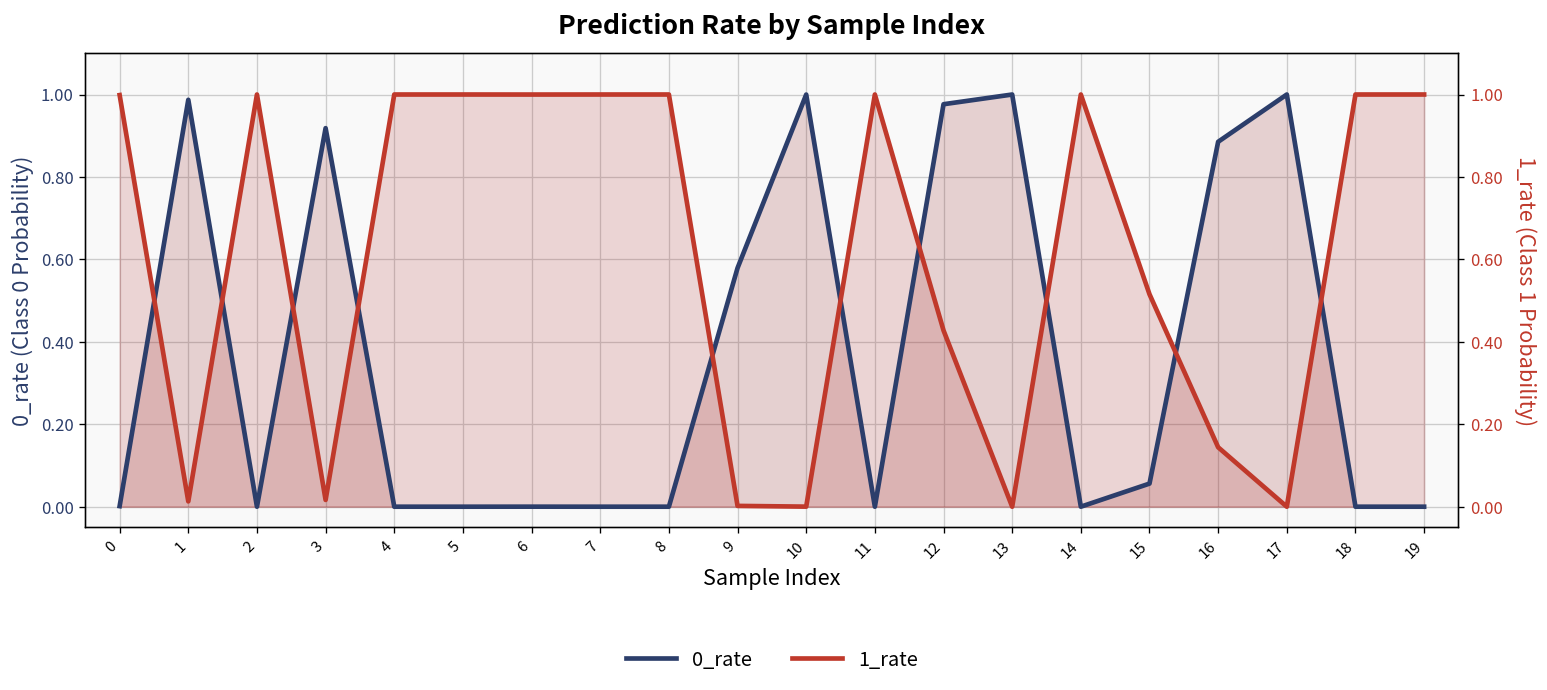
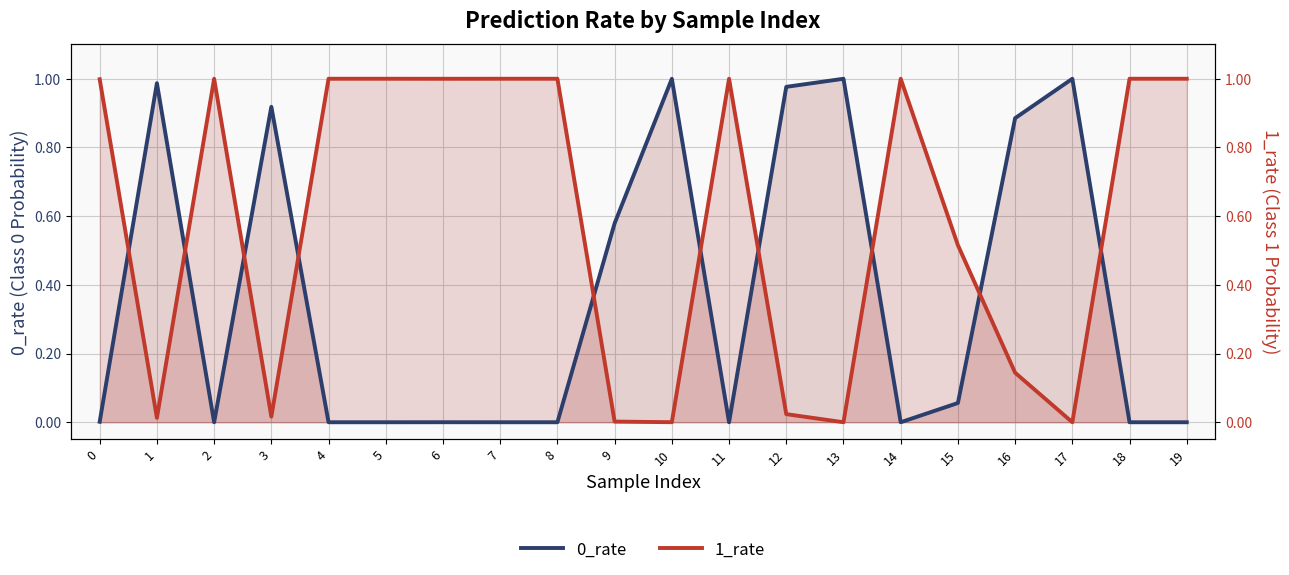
1_rate, 12: 0.43 -> 0.02
